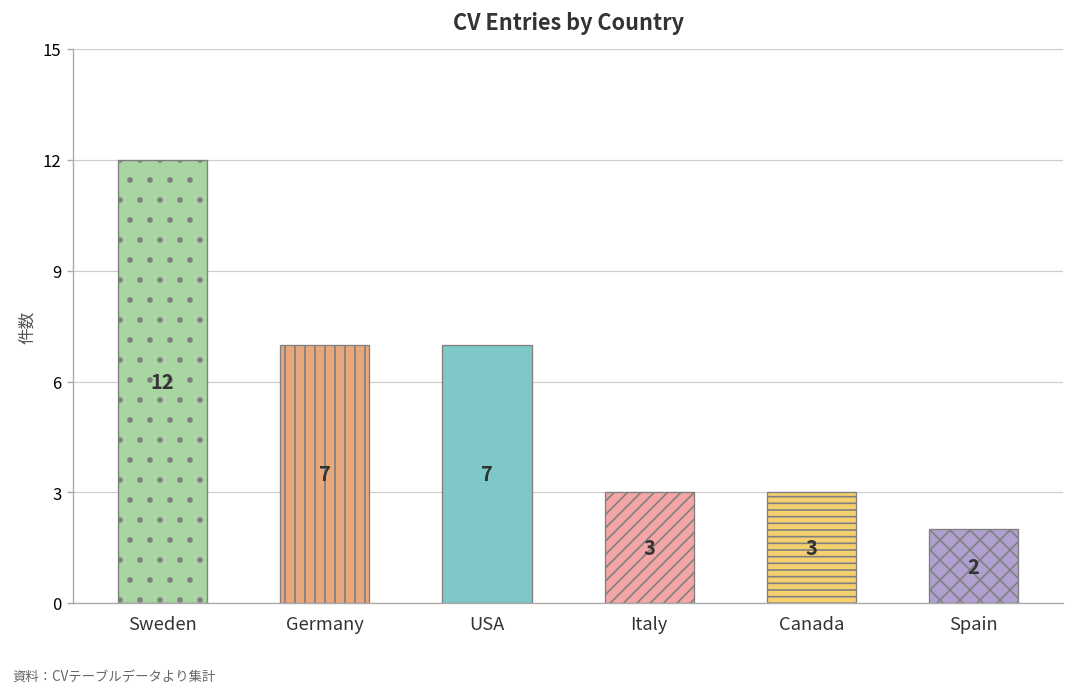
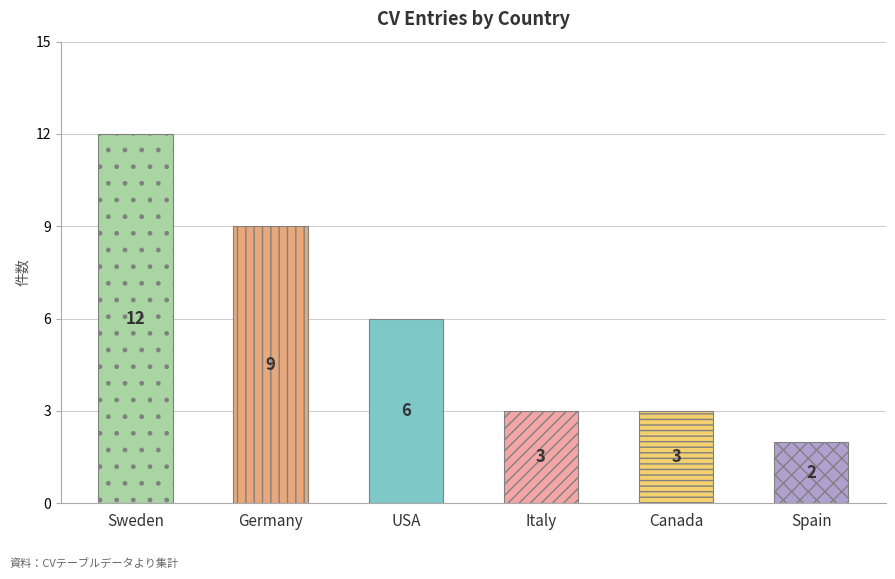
Germany: 7 -> 9
USA: 7 -> 6
